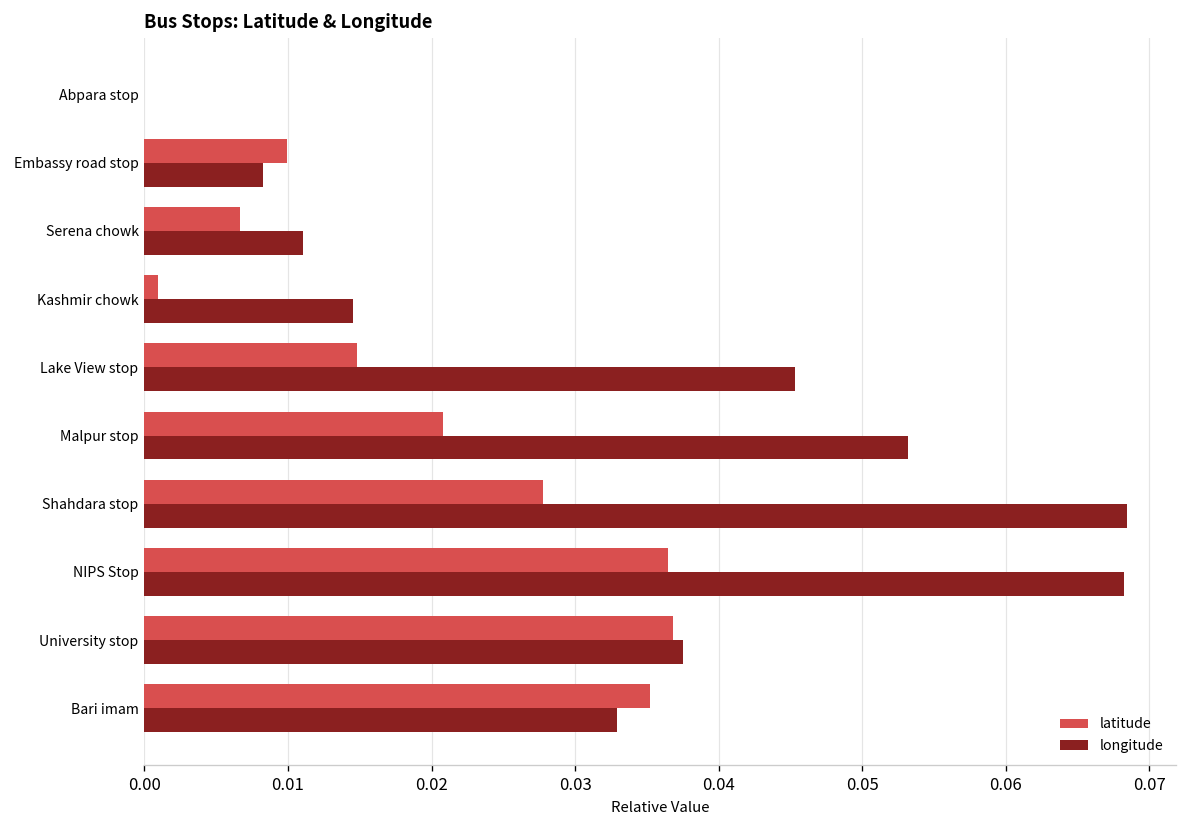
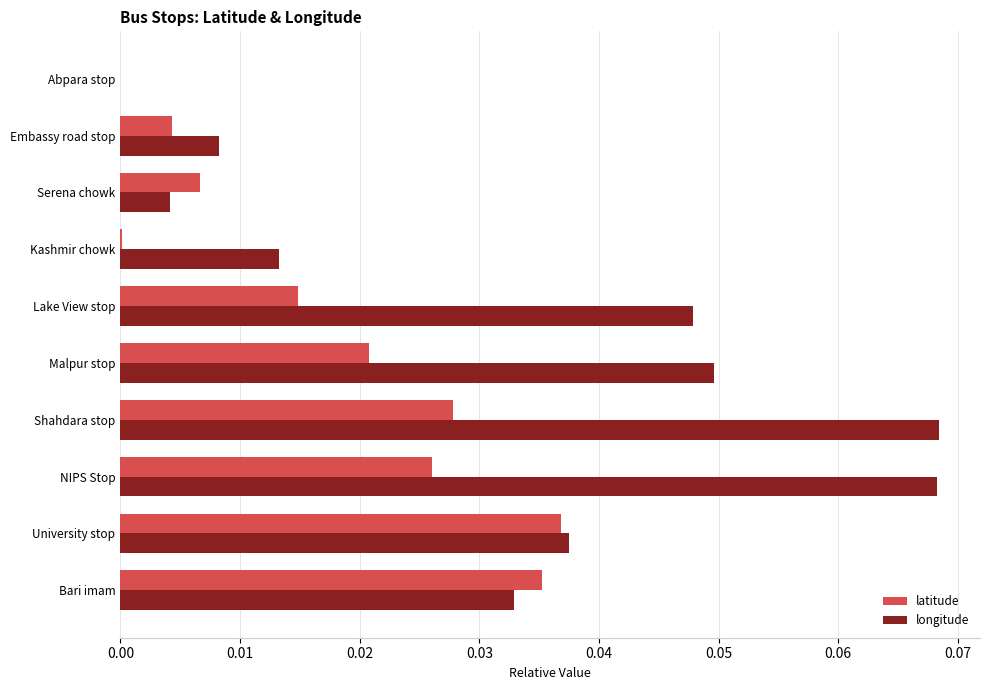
latitude, Embassy road stop: 0.0099 -> 0.0043
longitude, Serena chowk: 0.0110 -> 0.0042
latitude, Kashmir chowk: 0.0010 -> 0.0002
longitude, Kashmir chowk: 0.0145 -> 0.0133
longitude, Lake View stop: 0.0453 -> 0.0479
longitude, Malpur stop: 0.0532 -> 0.0496
latitude, NIPS Stop: 0.0365 -> 0.0261
